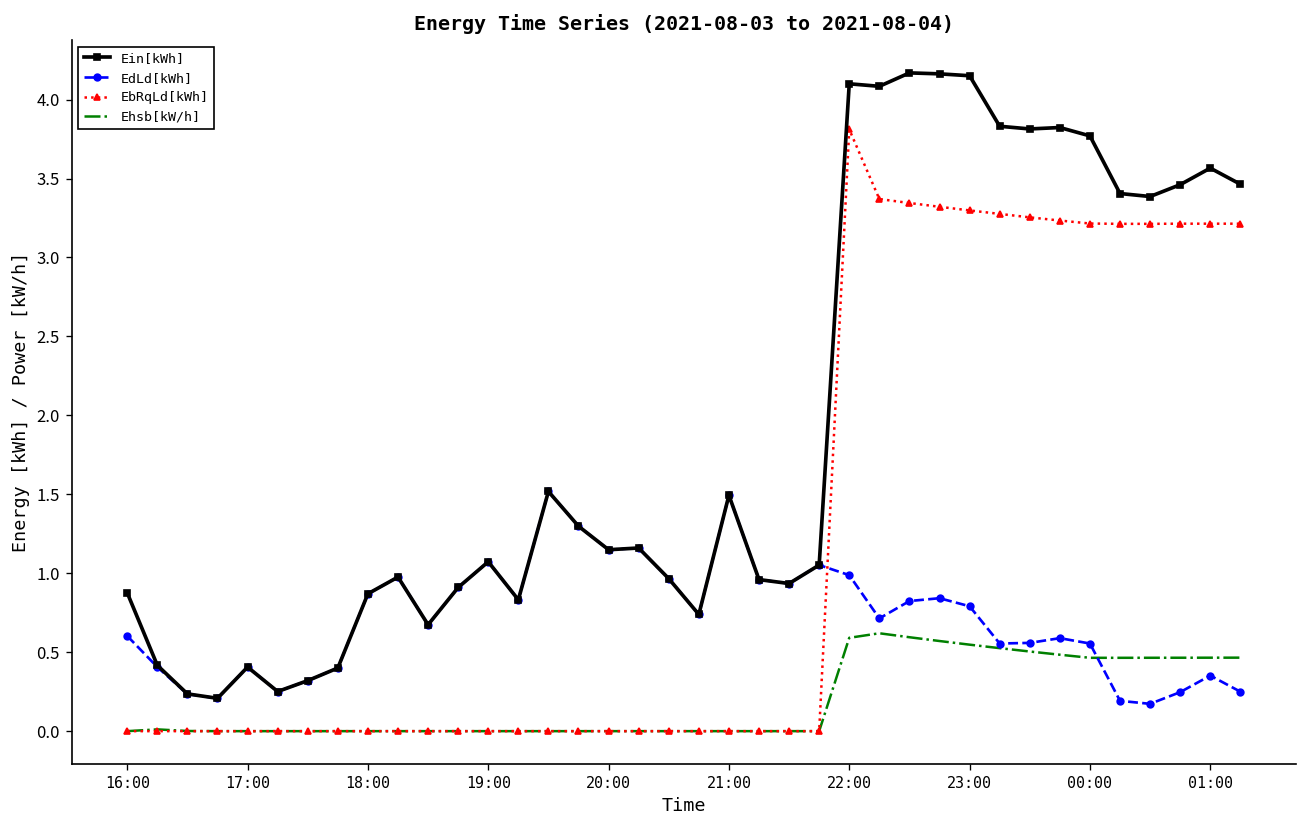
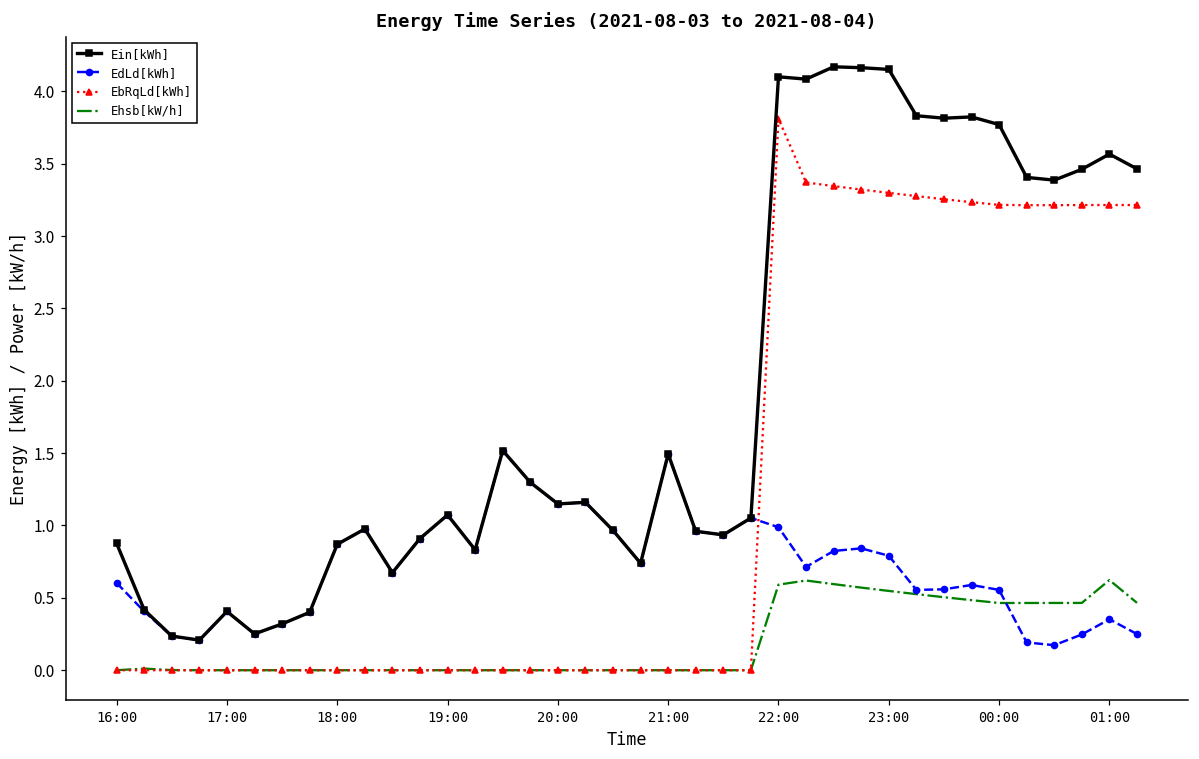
Ehsb[kW/h], 01:00: 0.47 -> 0.62
